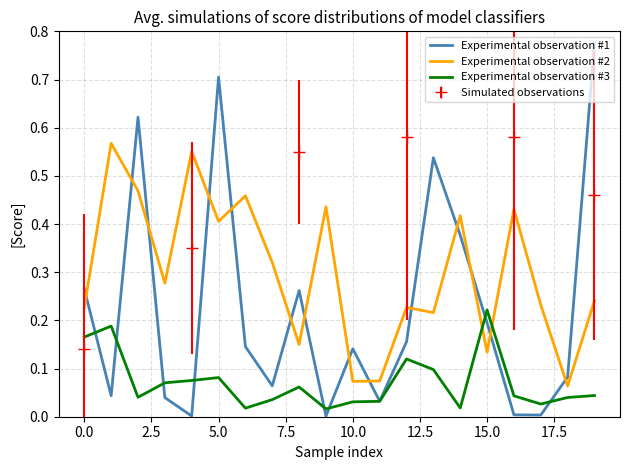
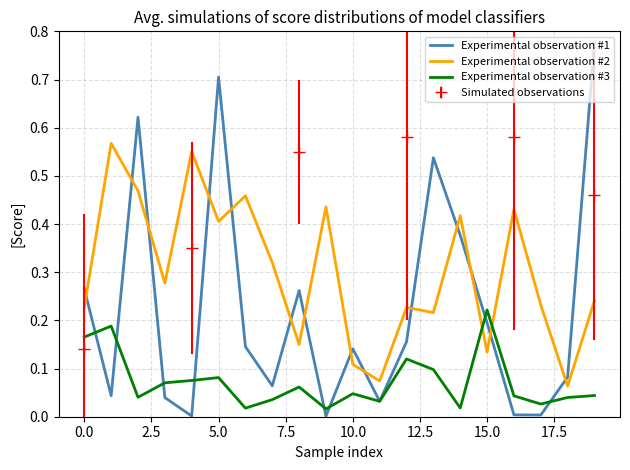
Experimental observation #2, 10.0: 0.07 -> 0.11
Experimental observation #3, 10.0: 0.03 -> 0.05
